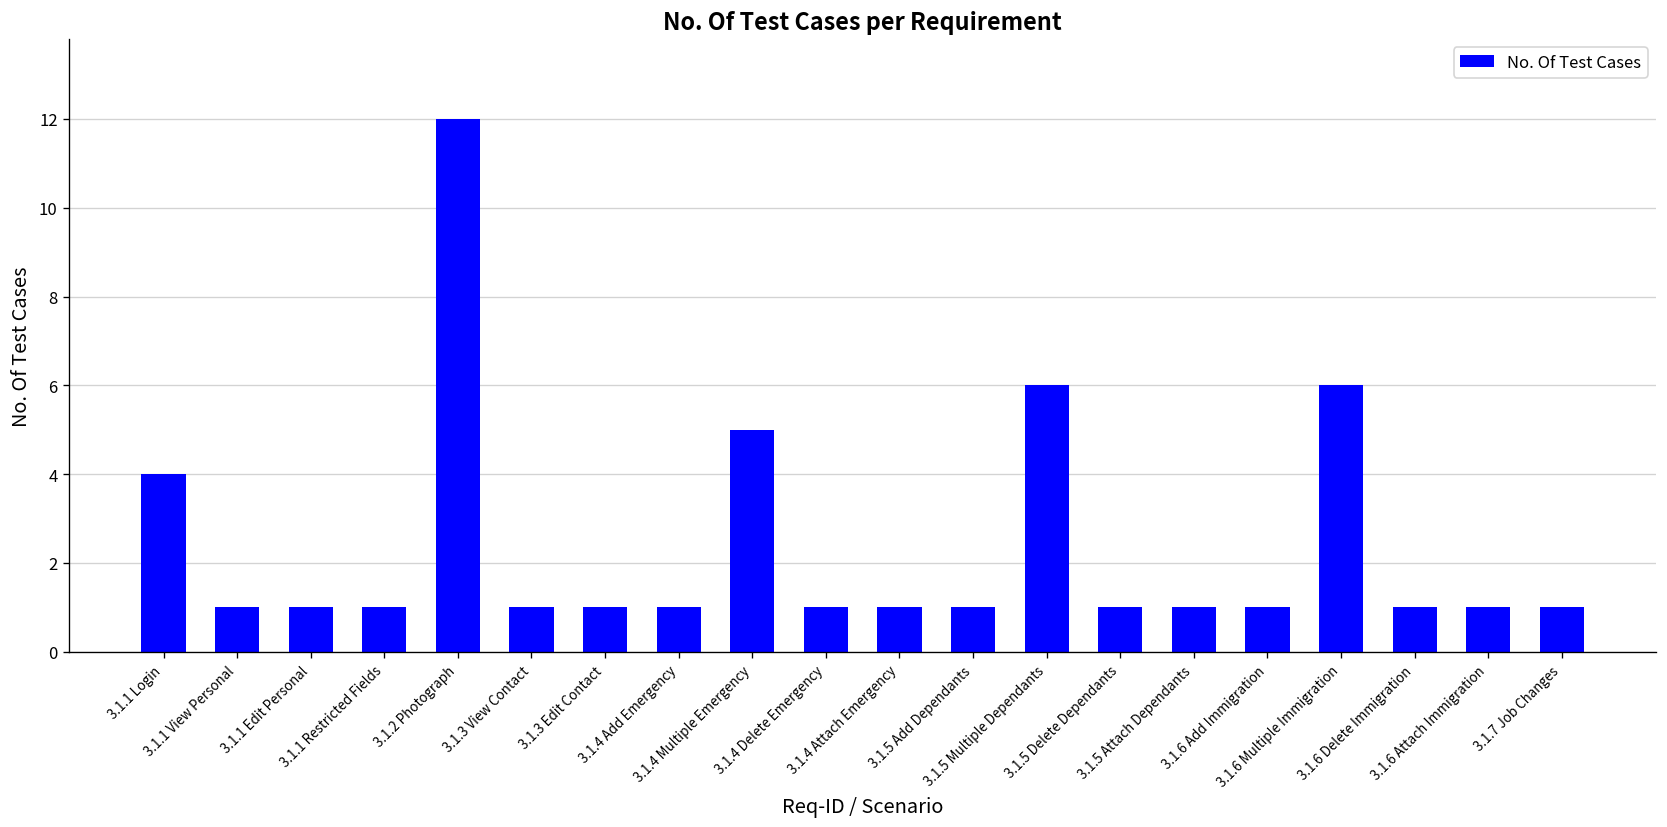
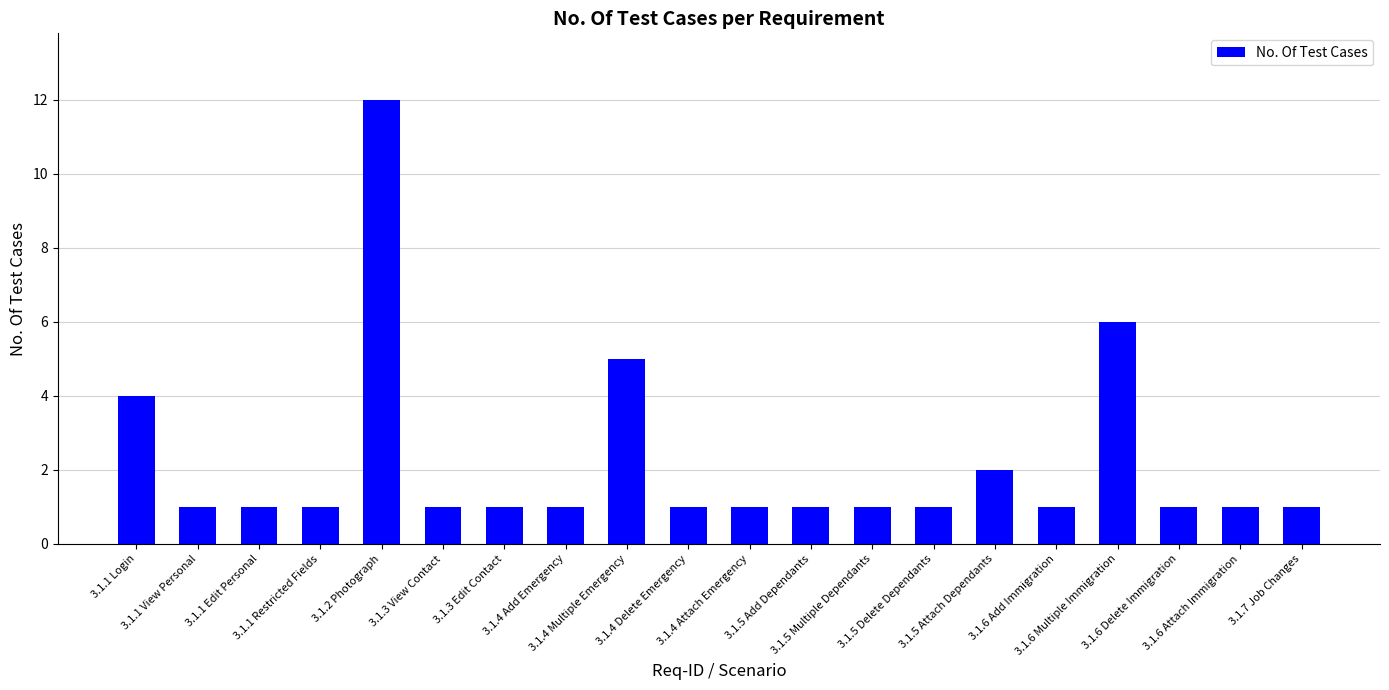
3.1.5 Multiple Dependants: 6 -> 1
3.1.5 Attach Dependants: 1 -> 2
